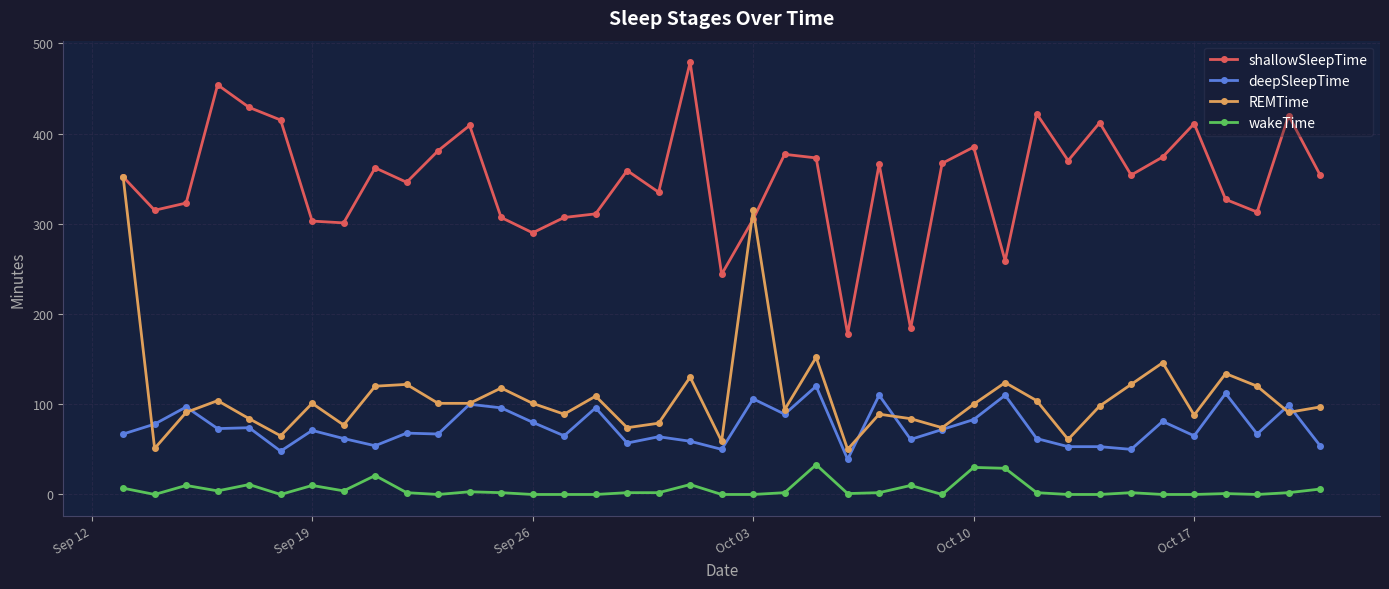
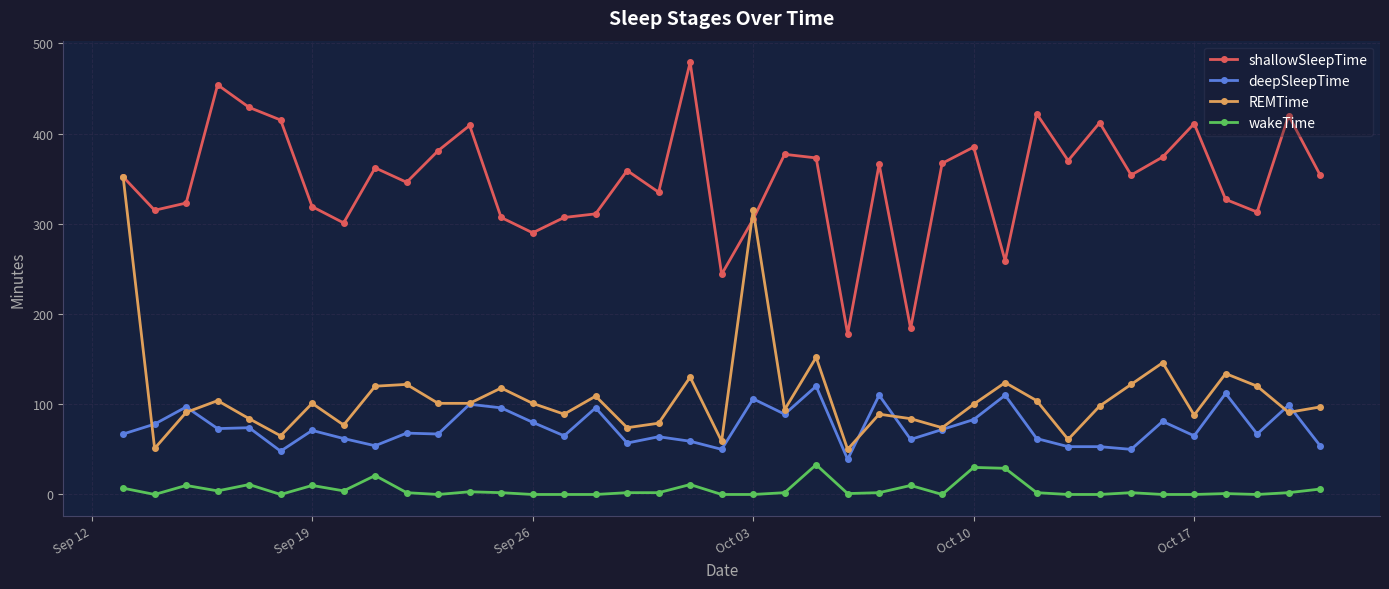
shallowSleepTime, Sep 19: 300 -> 320
